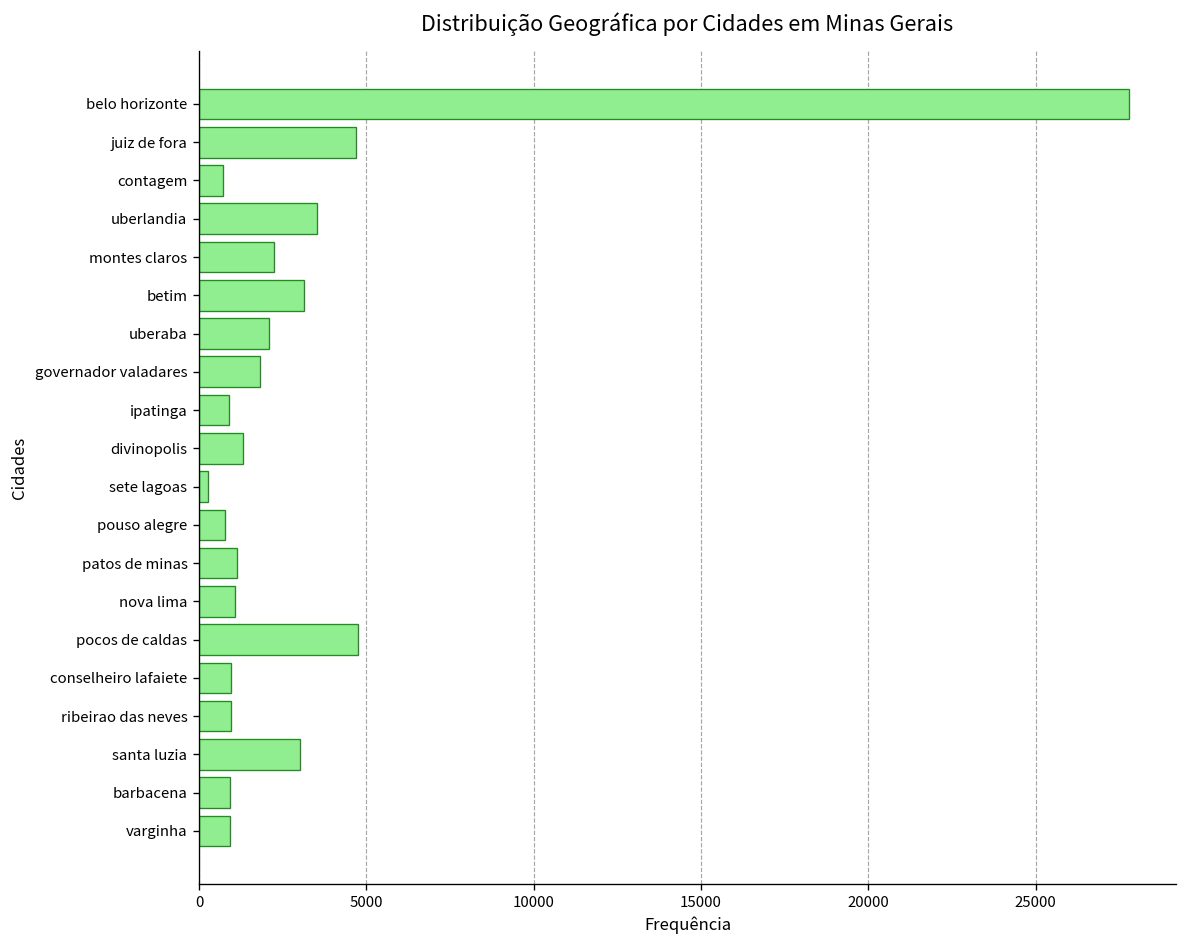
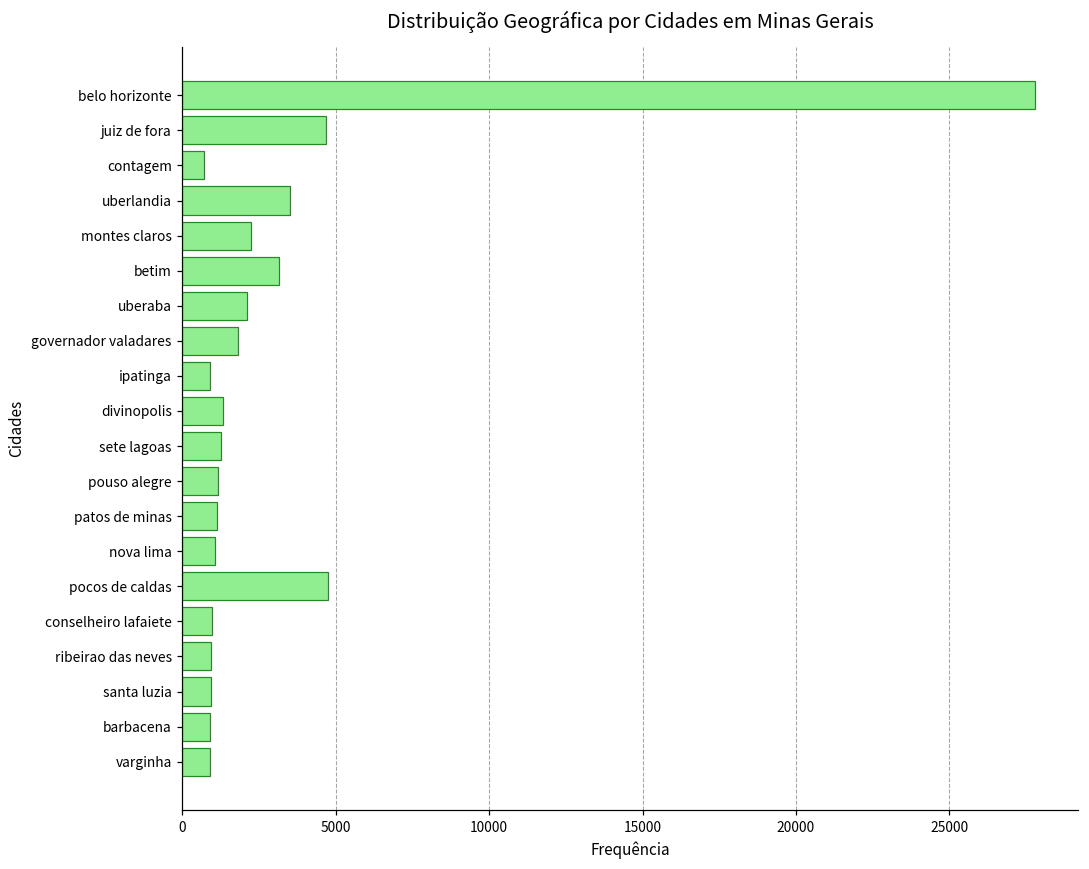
sete lagoas: 300 -> 1200
pouso alegre: 800 -> 1100
santa luzia: 3000 -> 900
